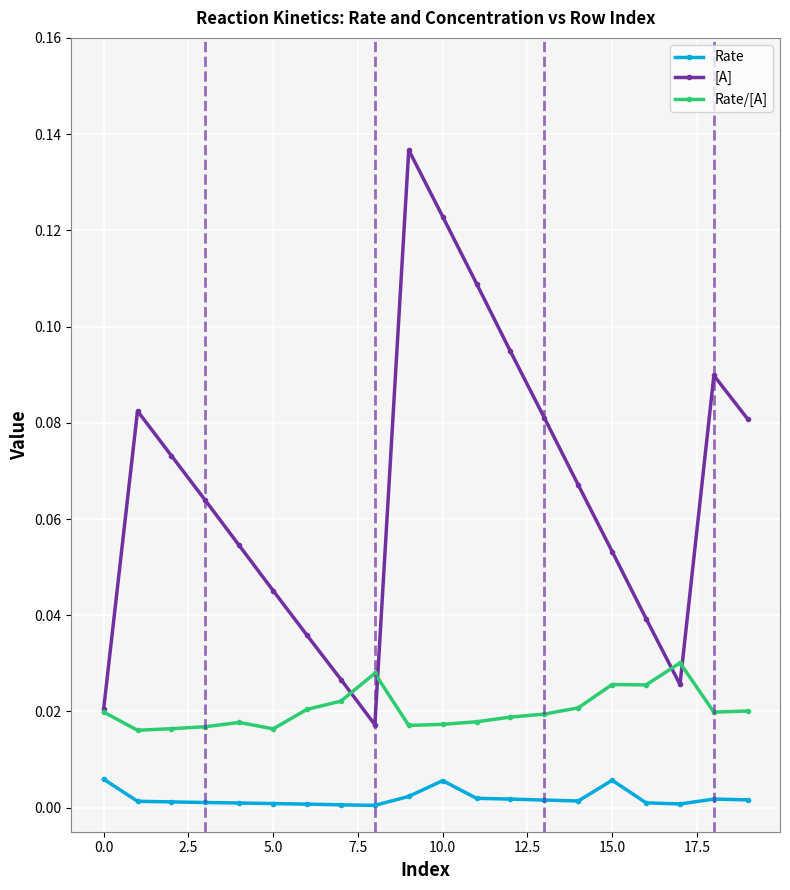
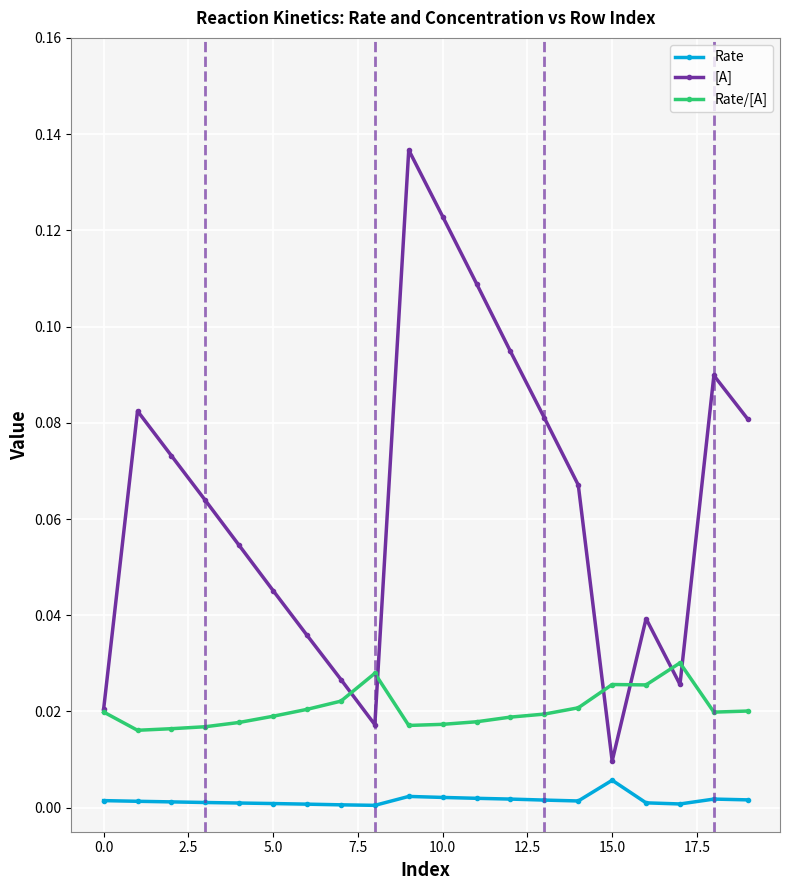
Rate, 0.0: 0.006 -> 0.001
Rate/[A], 5.0: 0.016 -> 0.019
Rate, 10.0: 0.006 -> 0.002
[A], 15.0: 0.053 -> 0.010
